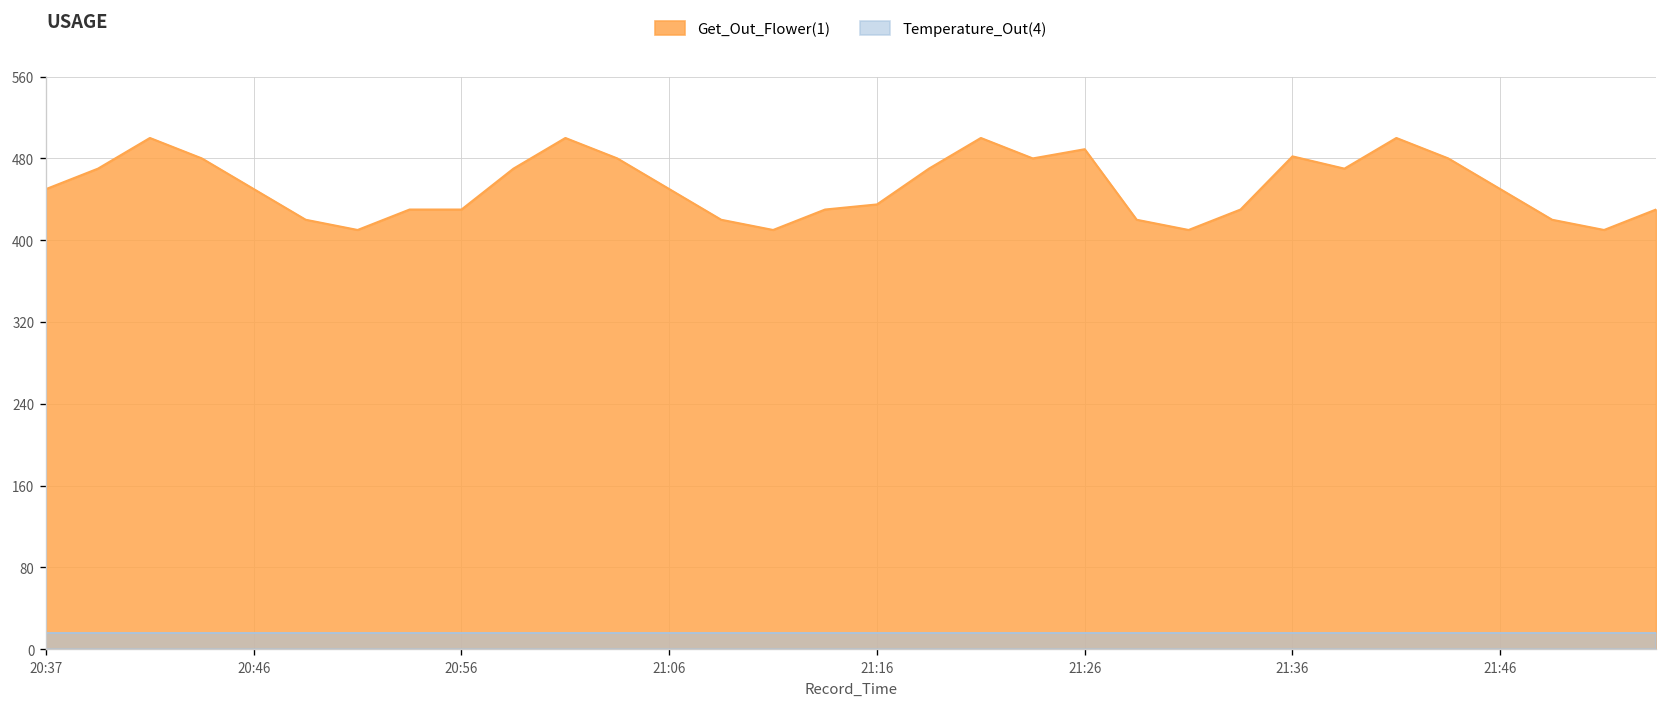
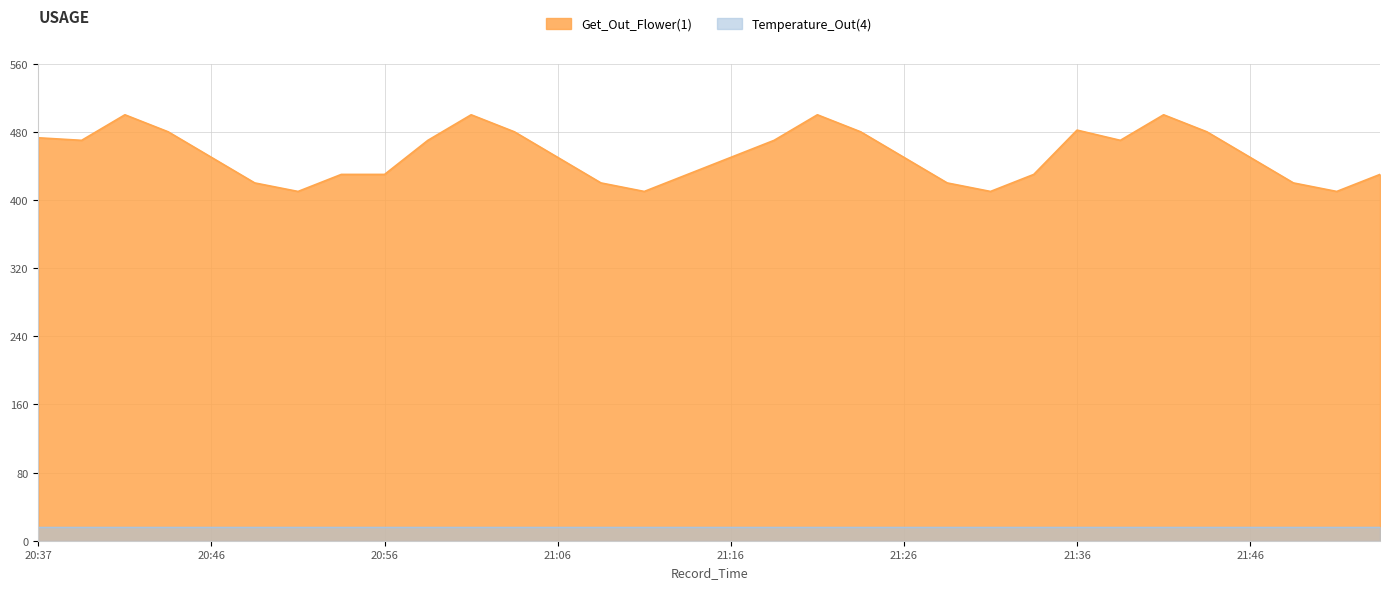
Get_Out_Flower(1), 20:37: 450 -> 470
Get_Out_Flower(1), 21:16: 440 -> 450
Get_Out_Flower(1), 21:26: 490 -> 450
